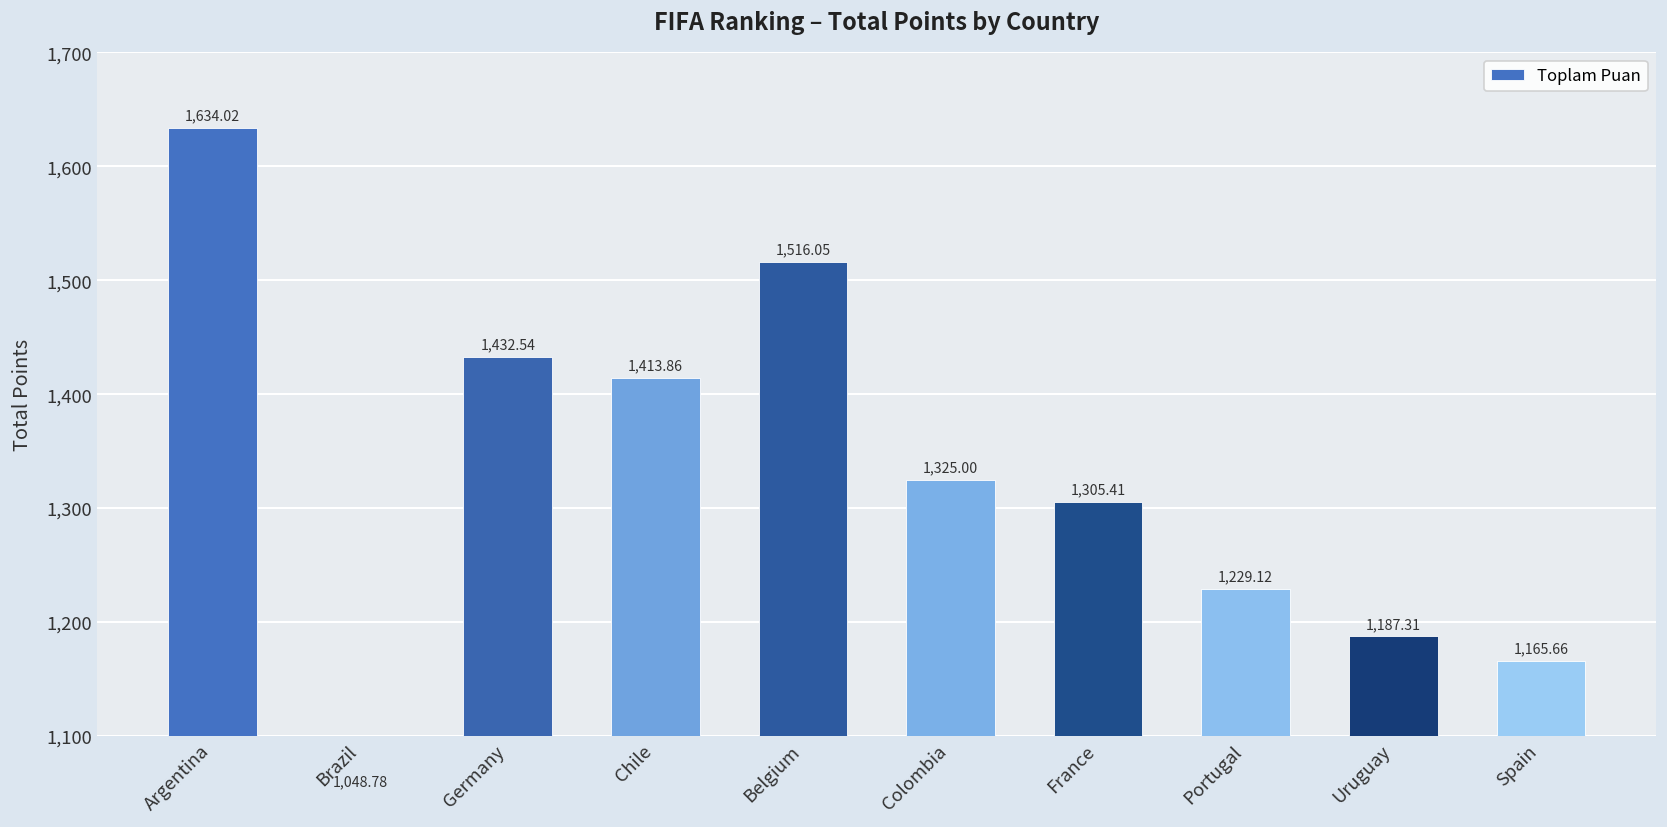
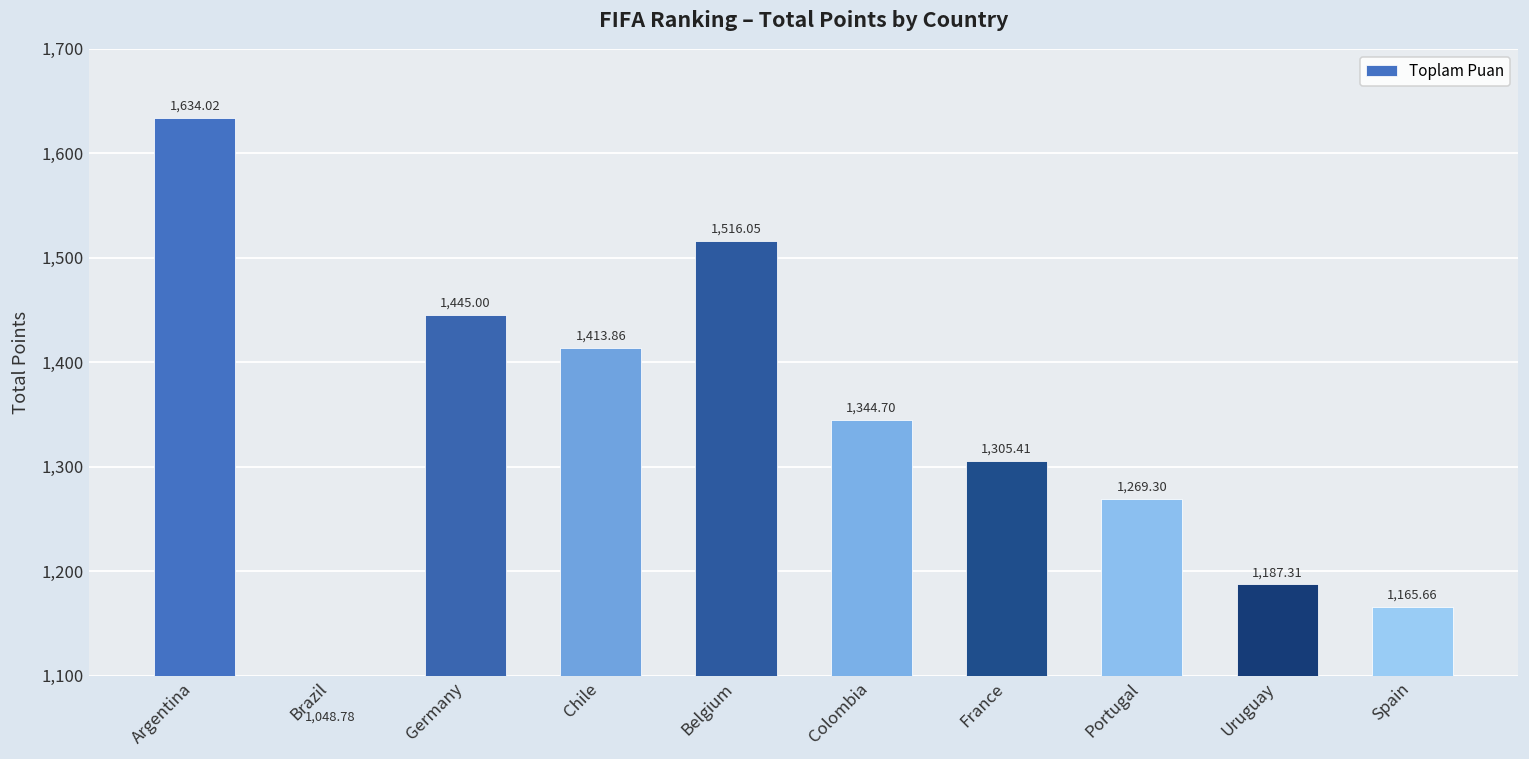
Germany: 1,432.54 -> 1,445.00
Colombia: 1,325.00 -> 1,344.70
Portugal: 1,229.12 -> 1,269.30
